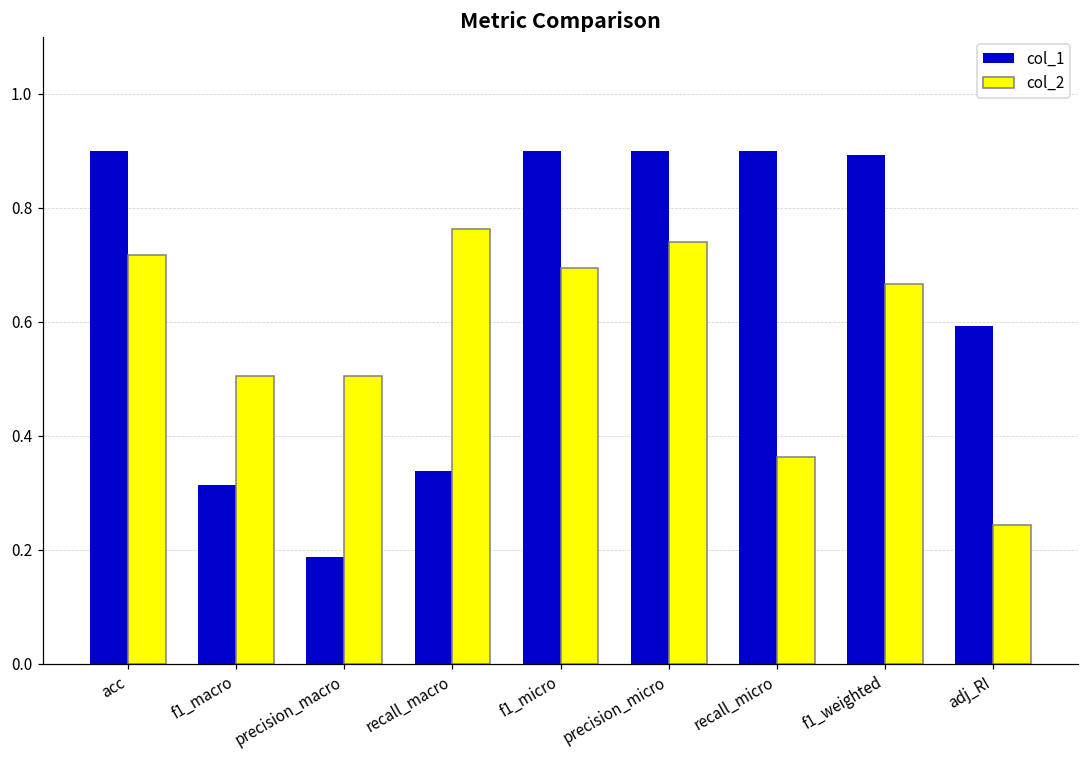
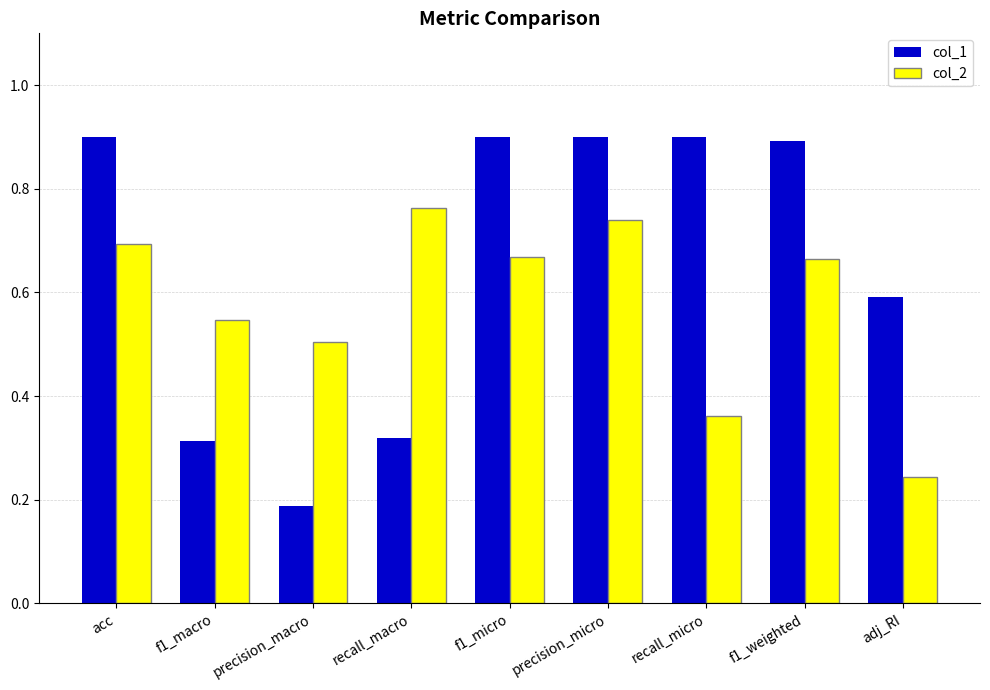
col_2, acc: 0.72 -> 0.69
col_2, f1_macro: 0.50 -> 0.55
col_1, recall_macro: 0.34 -> 0.32
col_2, f1_micro: 0.69 -> 0.67
